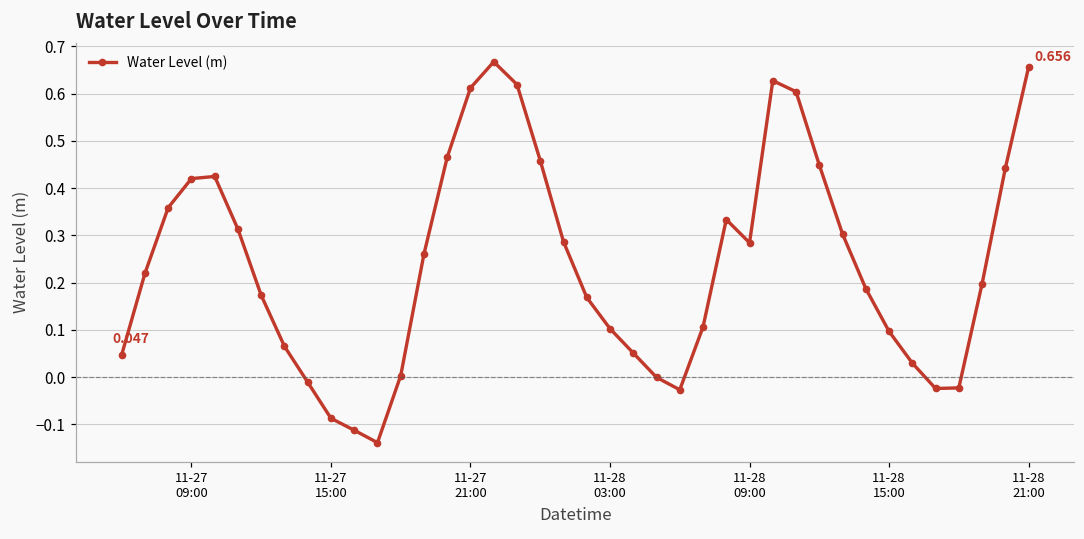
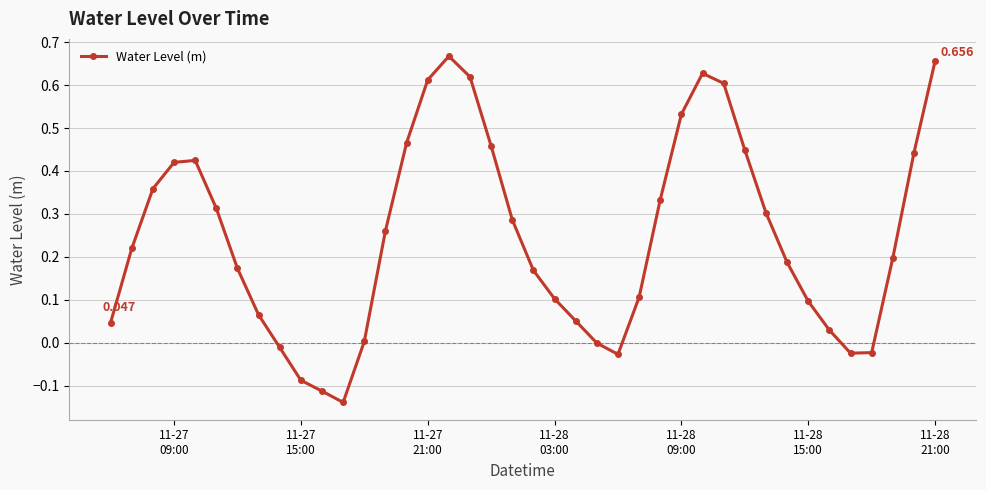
11-28 09:00: 0.28 -> 0.53
